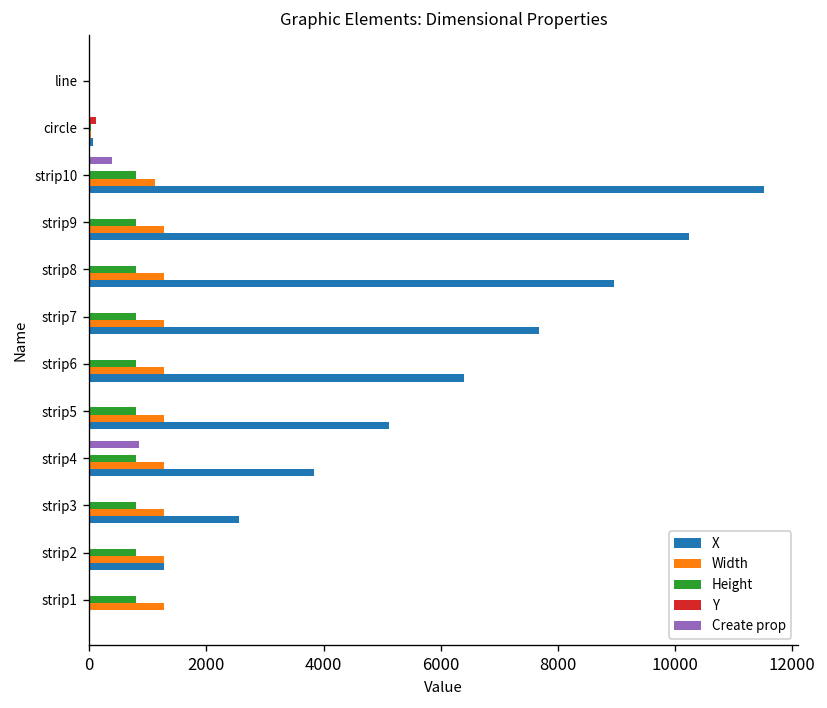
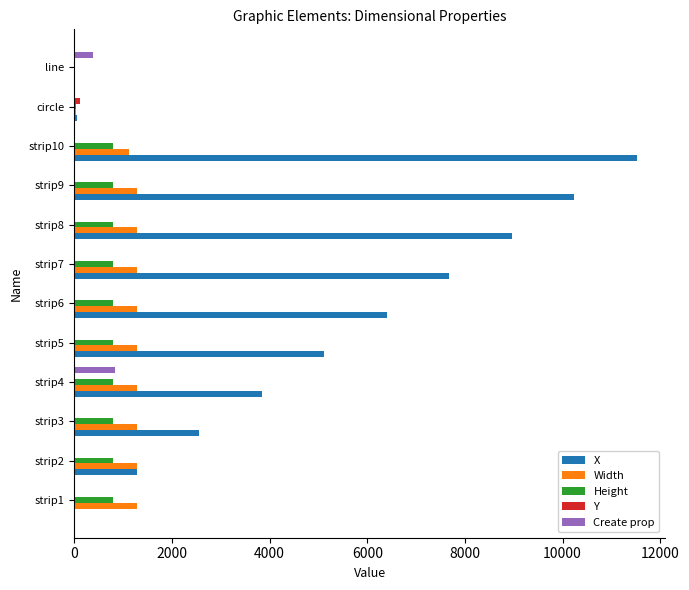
Create prop, line: 0 -> 400
Create prop, strip10: 400 -> 0
